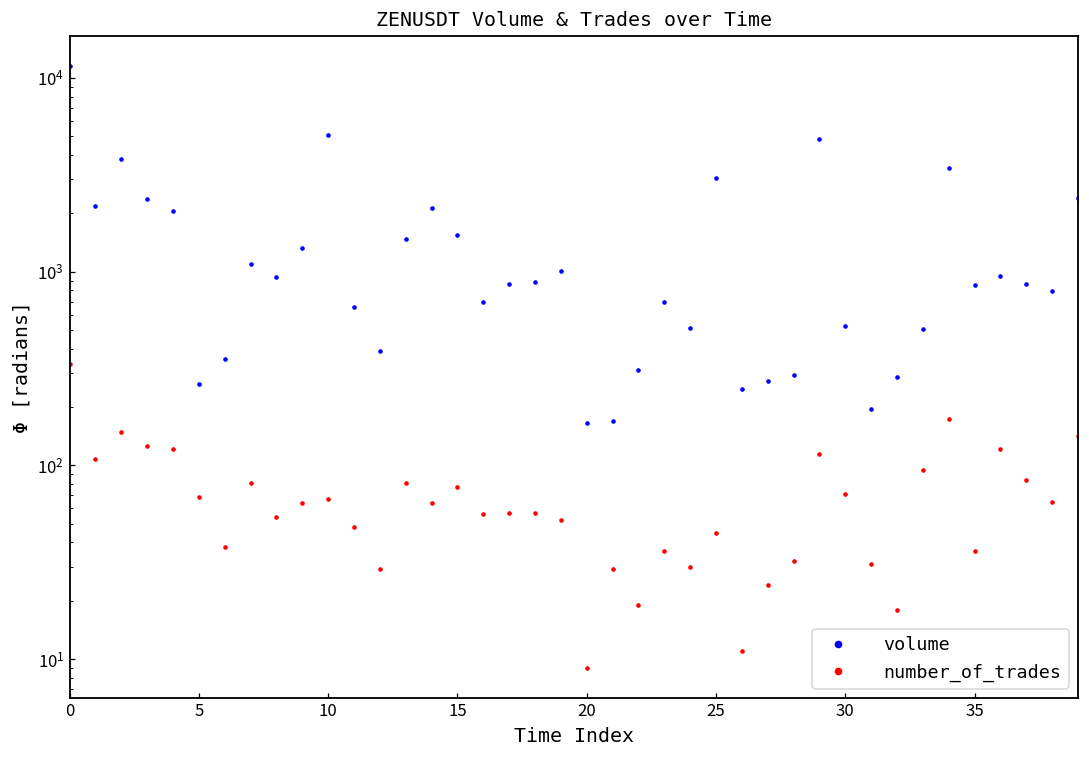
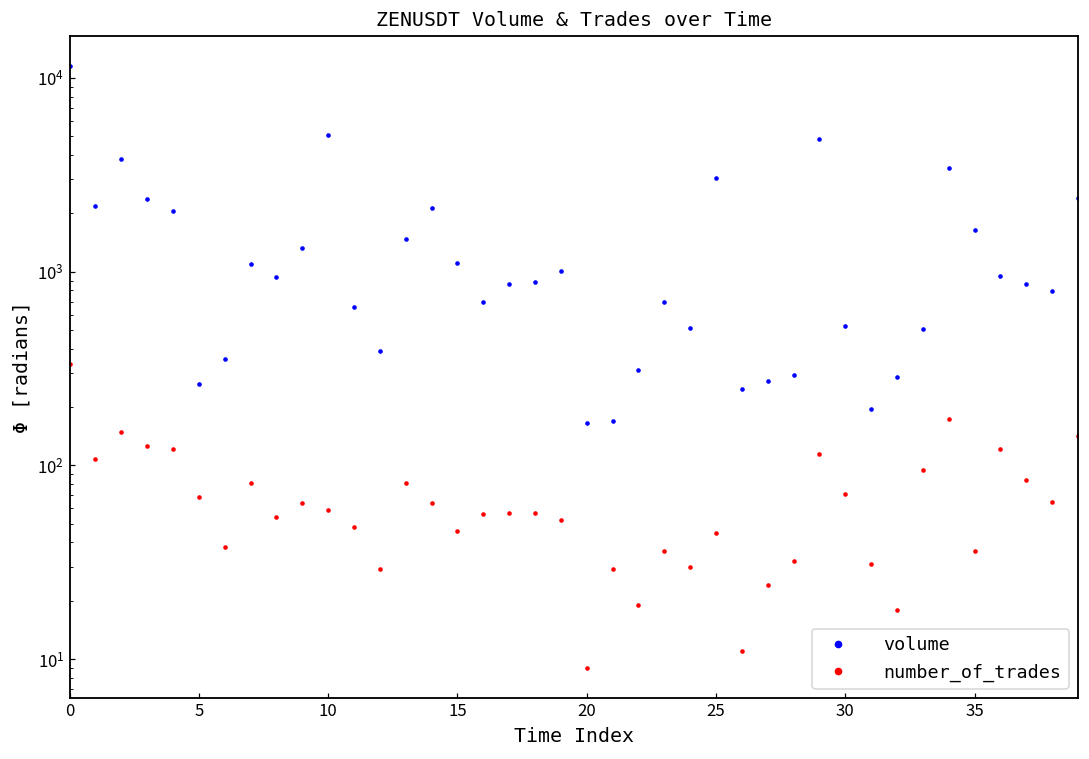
number_of_trades, 10: 67 -> 59
volume, 15: 1600 -> 1100
number_of_trades, 15: 80 -> 46
volume, 35: 900 -> 1600
